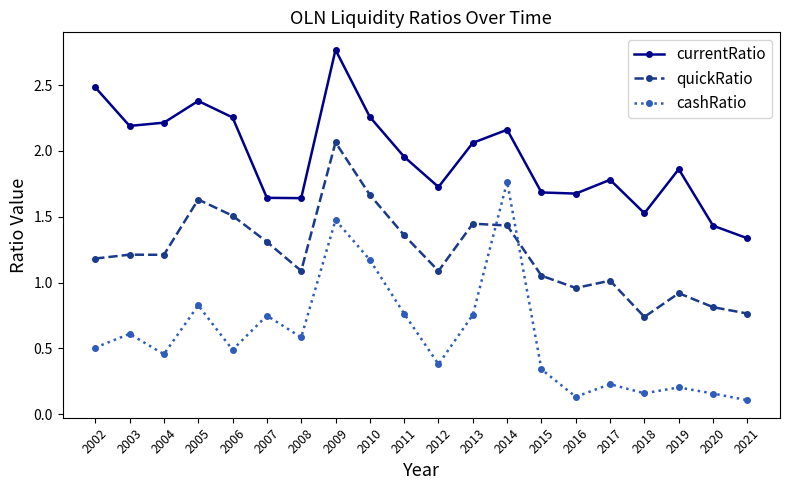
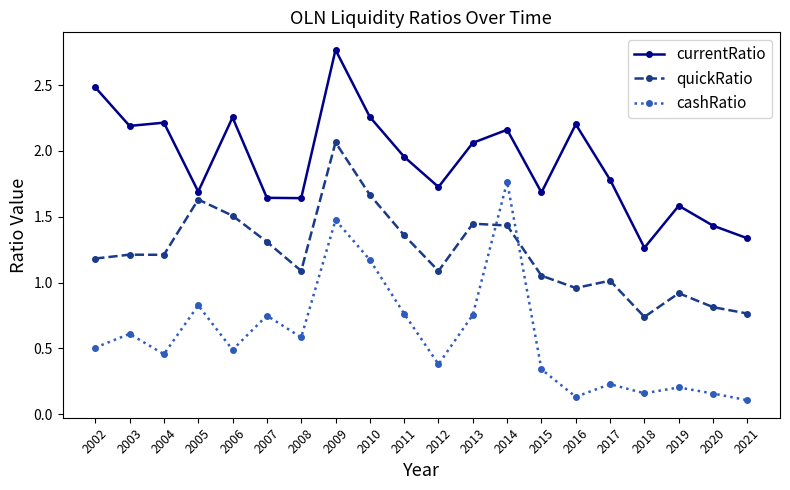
currentRatio, 2005: 2.38 -> 1.69
currentRatio, 2016: 1.68 -> 2.20
currentRatio, 2018: 1.53 -> 1.26
currentRatio, 2019: 1.86 -> 1.58
